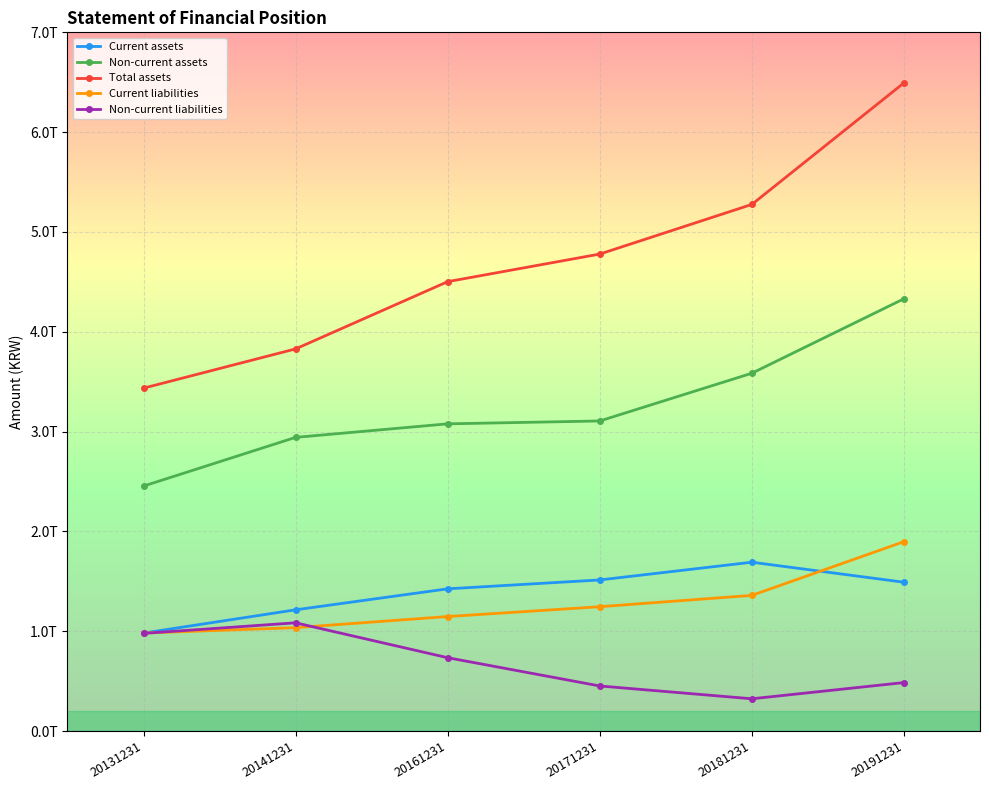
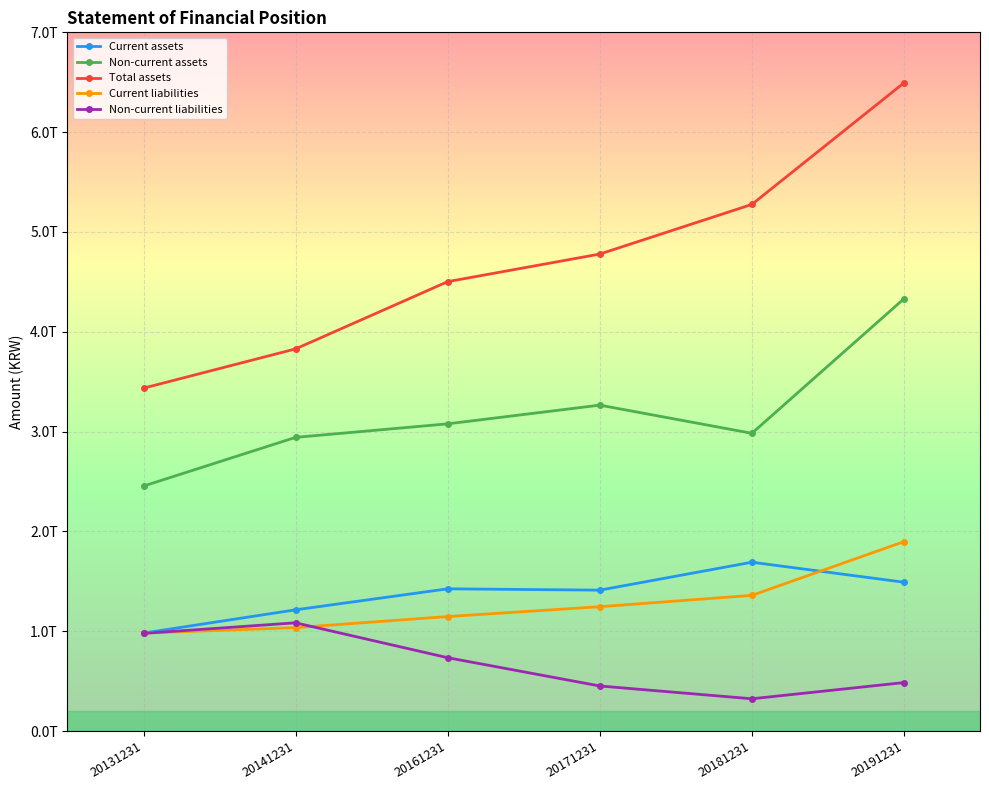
Current assets, 20171231: 1.5T -> 1.4T
Non-current assets, 20171231: 3.1T -> 3.3T
Non-current assets, 20181231: 3.6T -> 3.0T
